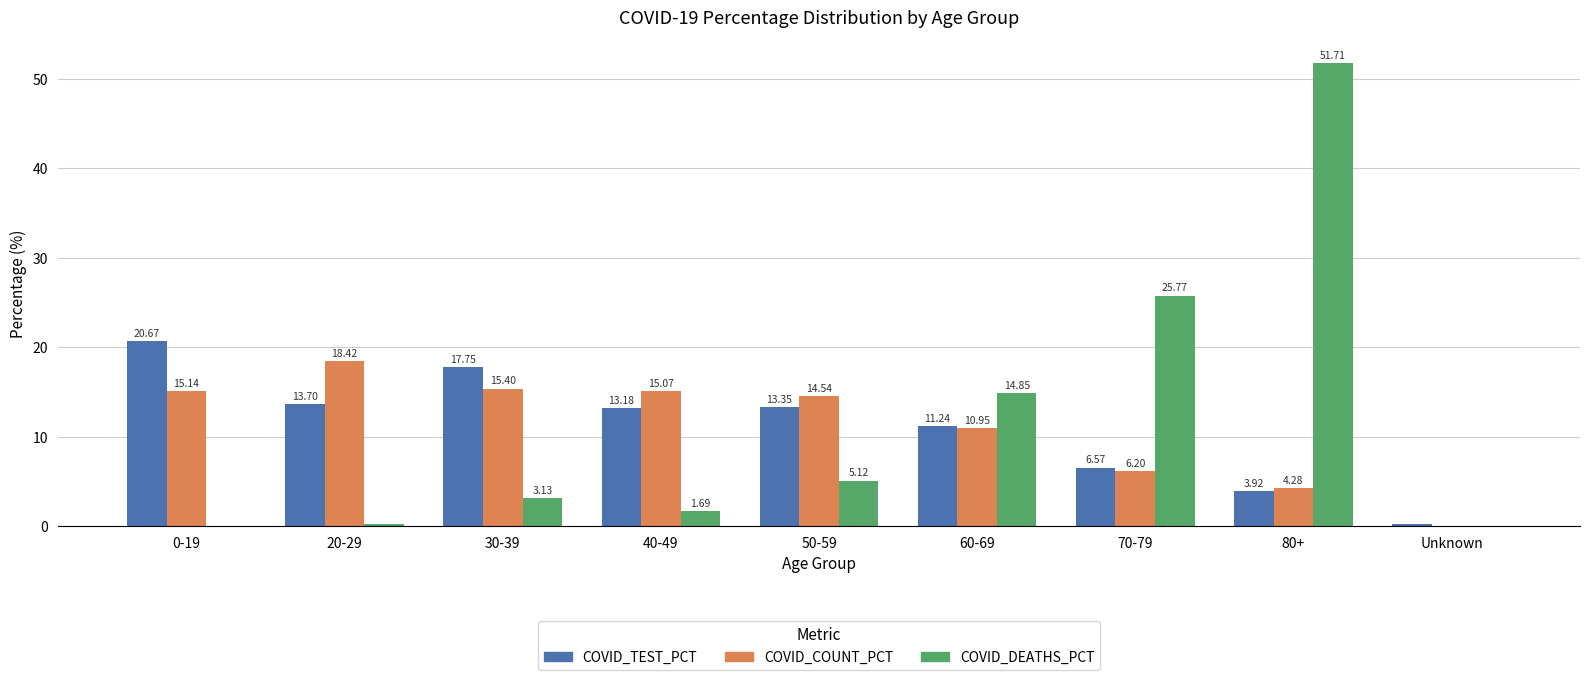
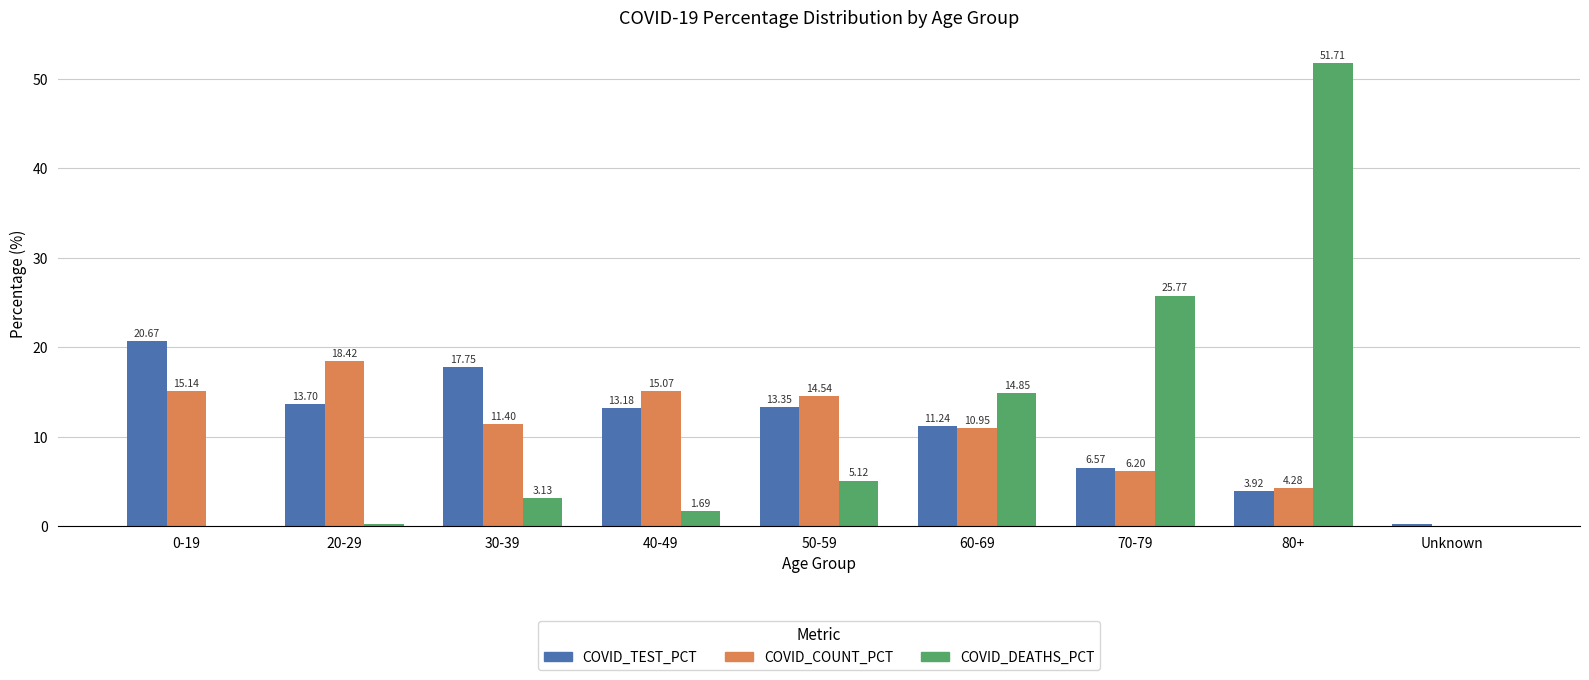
COVID_COUNT_PCT, 30-39: 15.40 -> 11.40
